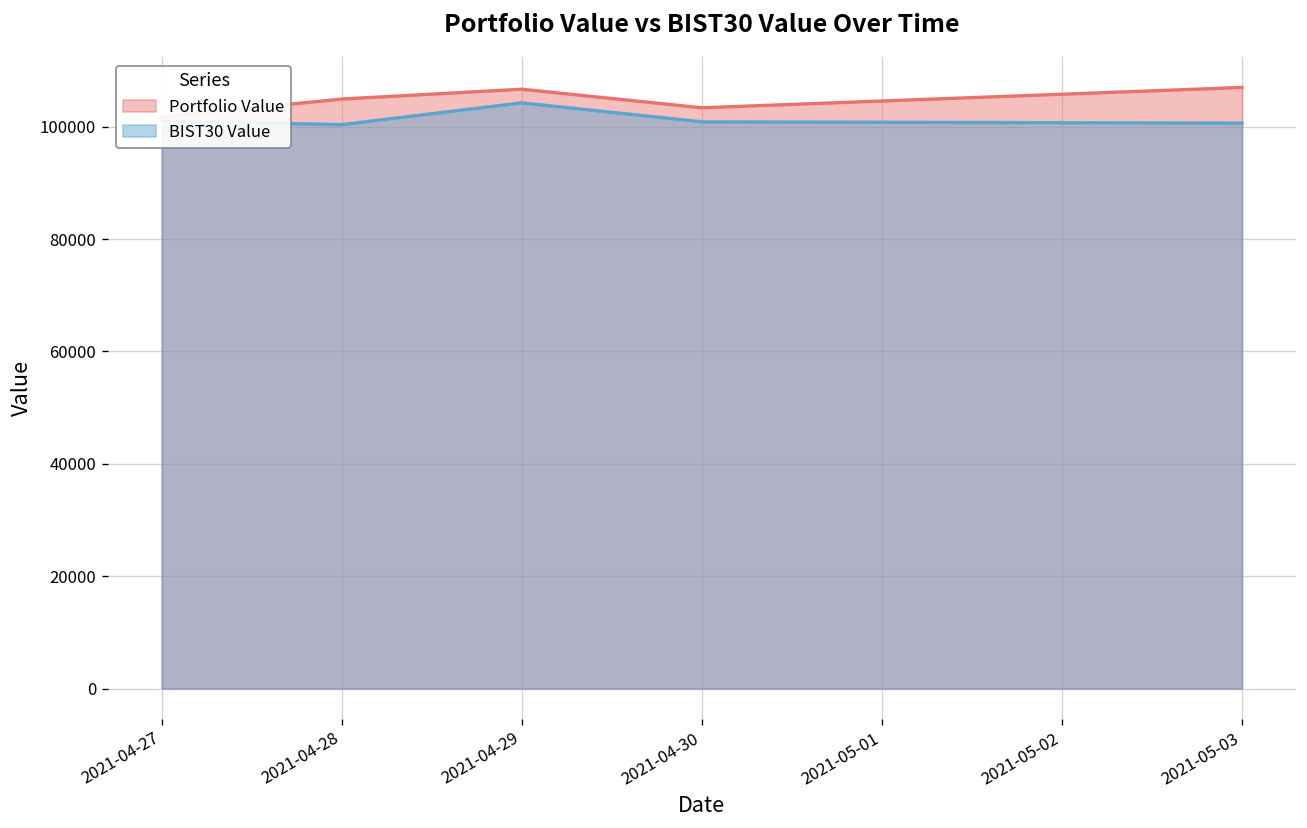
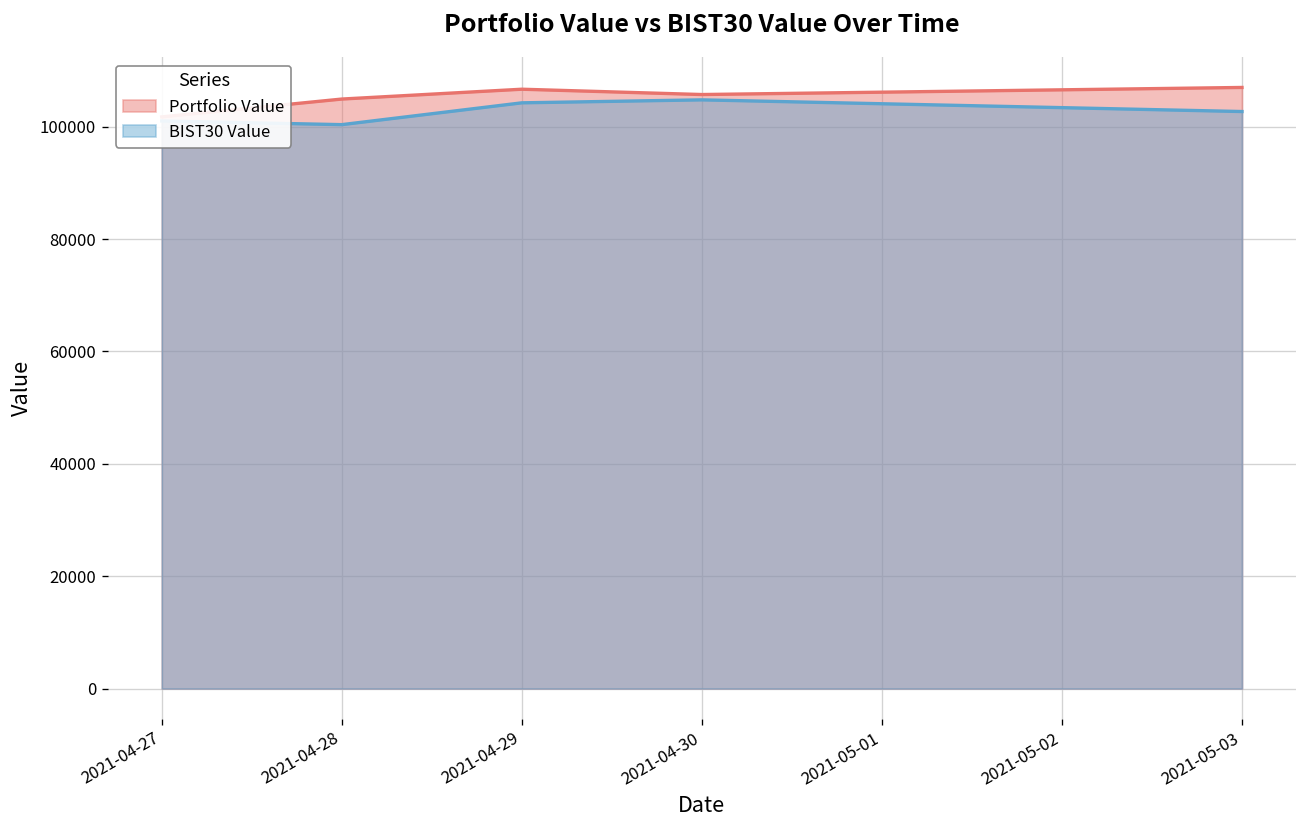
Portfolio Value, 2021-04-30: 103000 -> 106000
BIST30 Value, 2021-04-30: 101000 -> 105000
BIST30 Value, 2021-05-03: 101000 -> 103000
